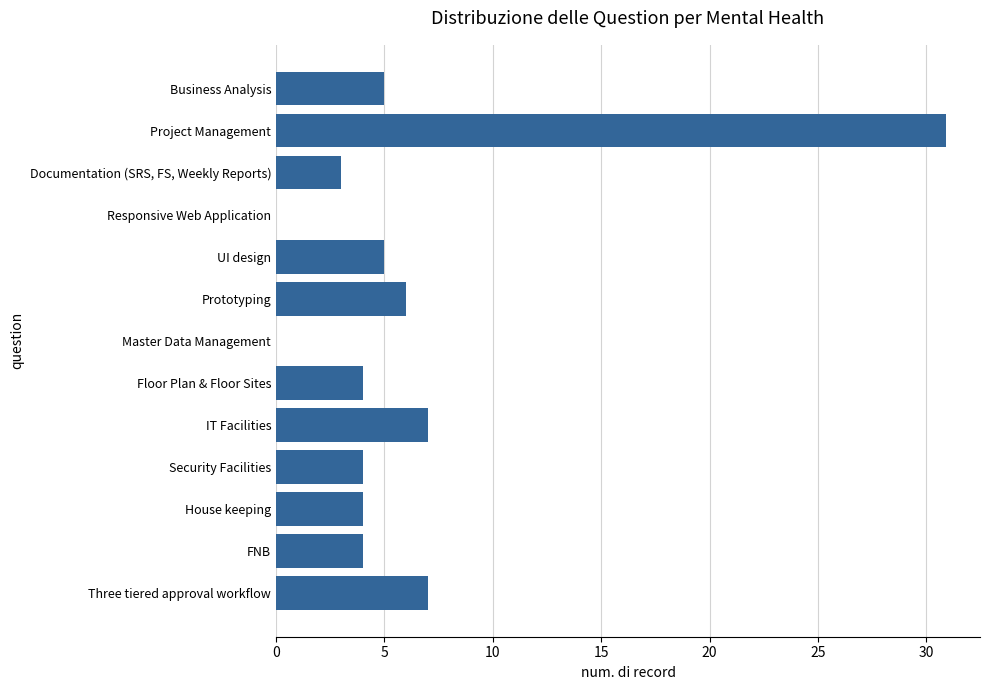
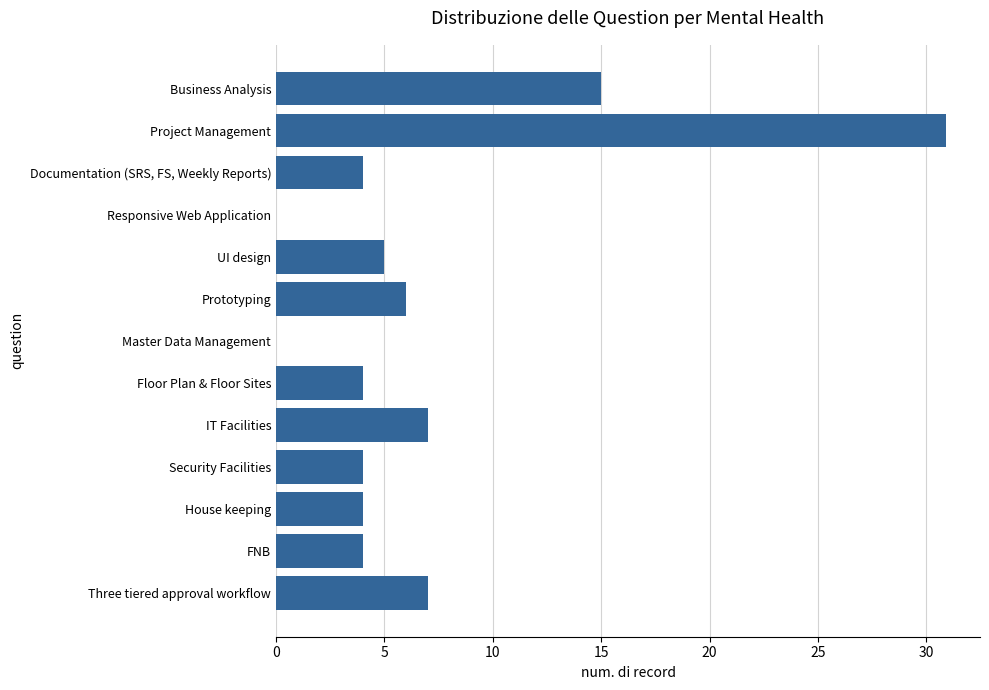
Business Analysis: 5 -> 15
Documentation (SRS, FS, Weekly Reports): 3 -> 4
